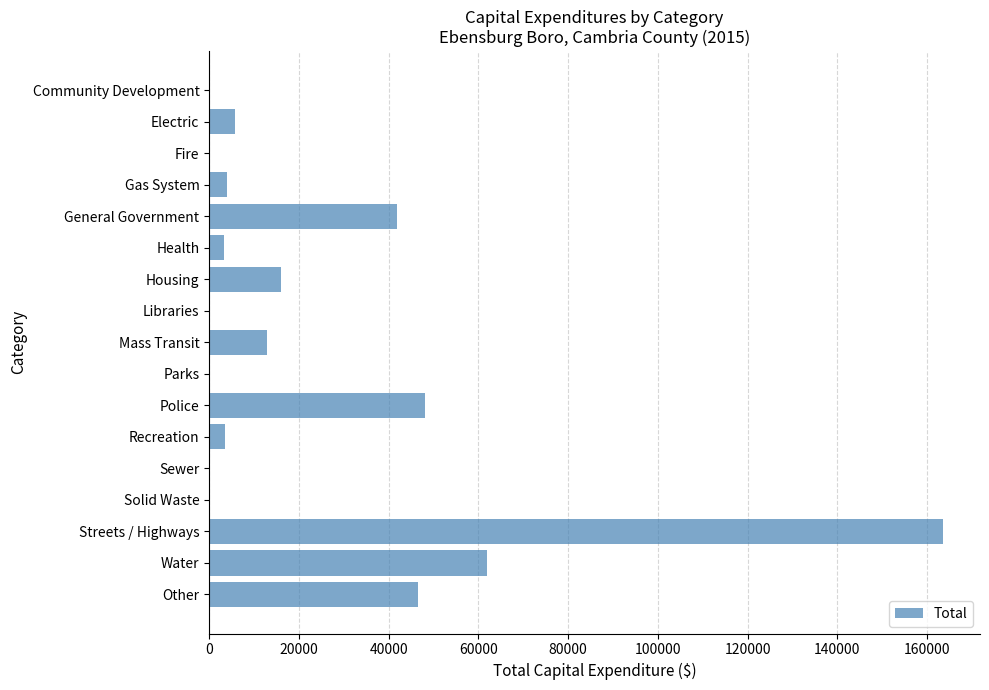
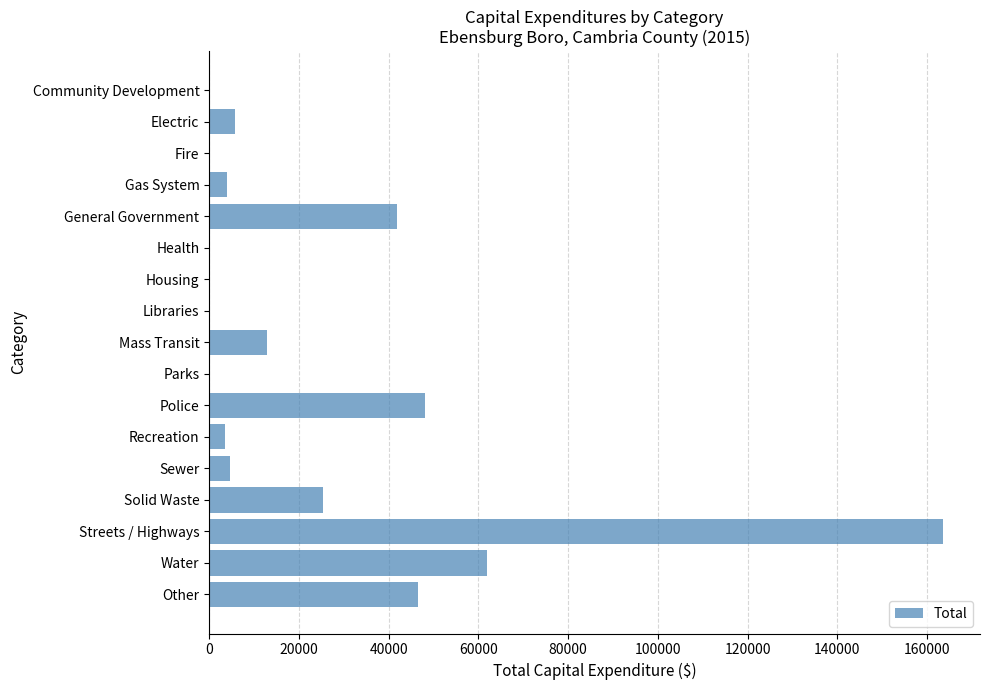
Health: 3000 -> 0
Housing: 16000 -> 0
Sewer: 0 -> 5000
Solid Waste: 0 -> 25000
